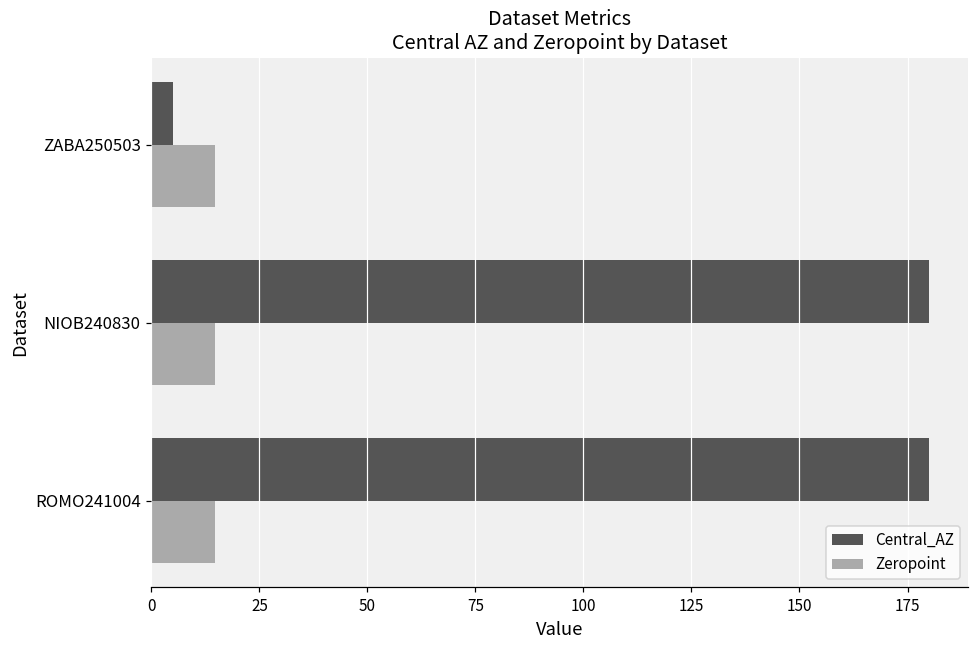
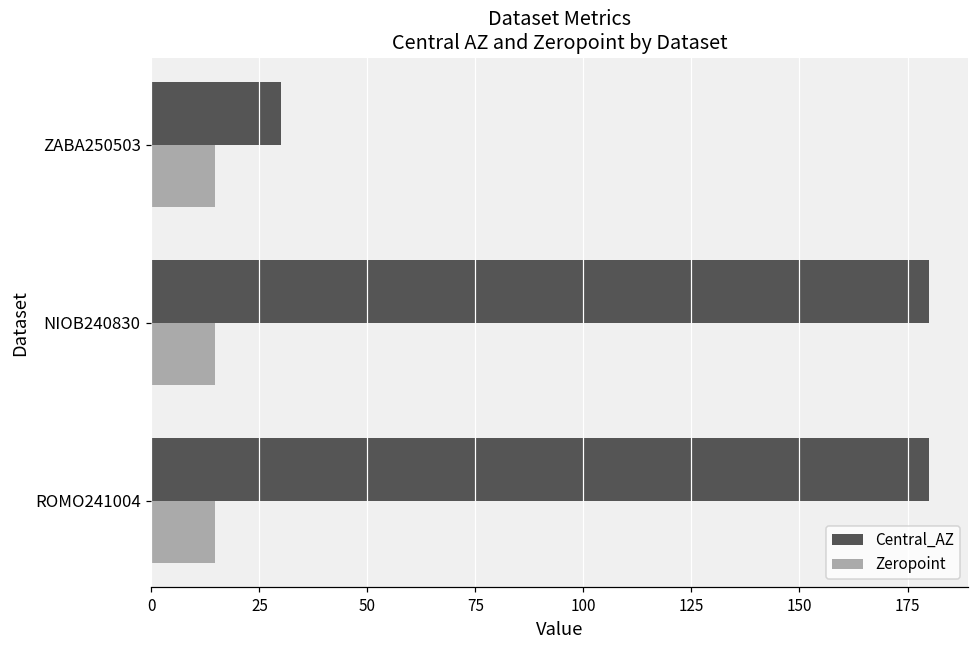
Central_AZ, ZABA250503: 5 -> 30
